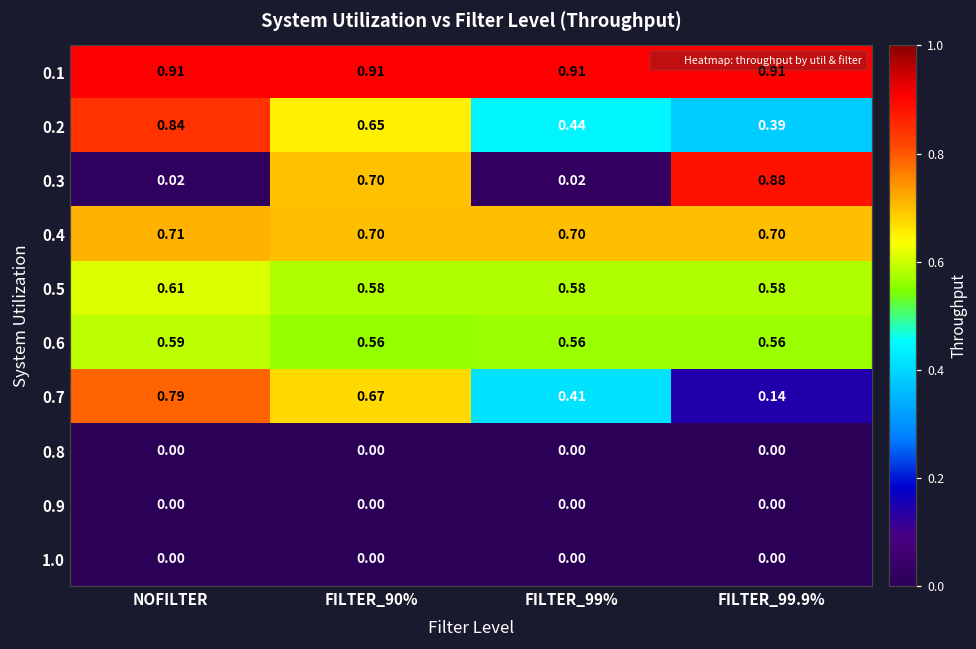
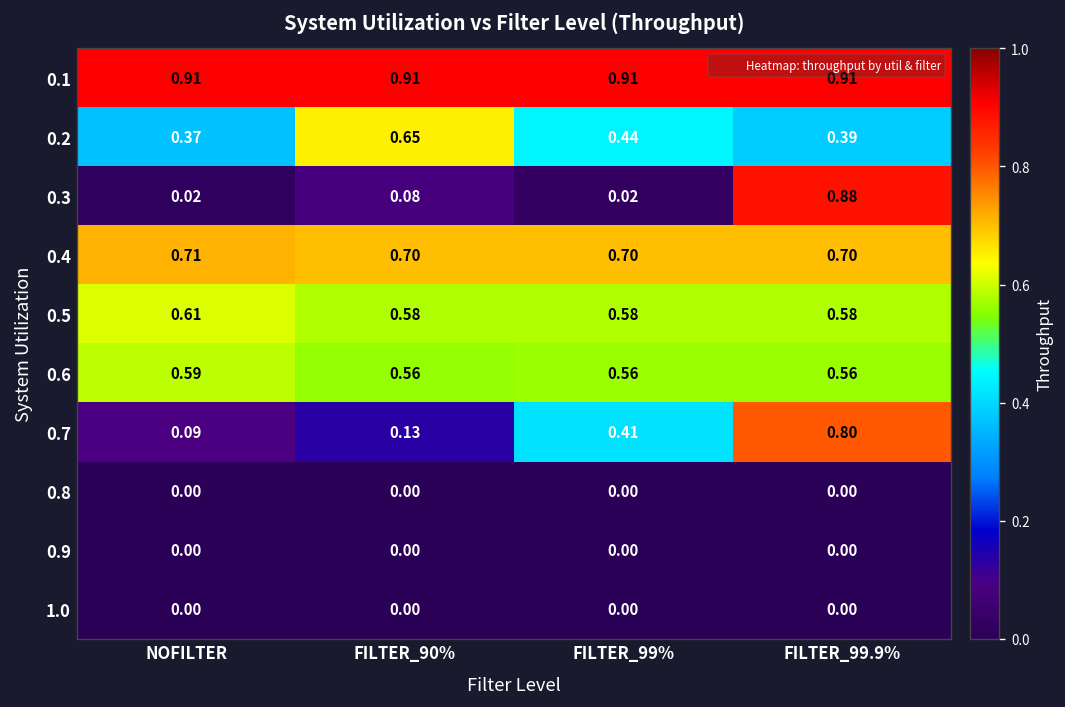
0.2, NOFILTER: 0.84 -> 0.37
0.3, FILTER_90%: 0.70 -> 0.08
0.7, NOFILTER: 0.79 -> 0.09
0.7, FILTER_90%: 0.67 -> 0.13
0.7, FILTER_99.9%: 0.14 -> 0.80
